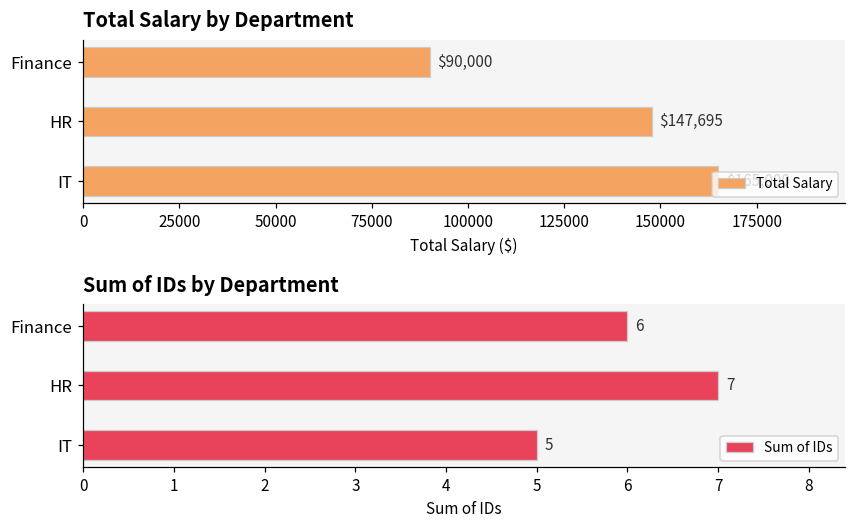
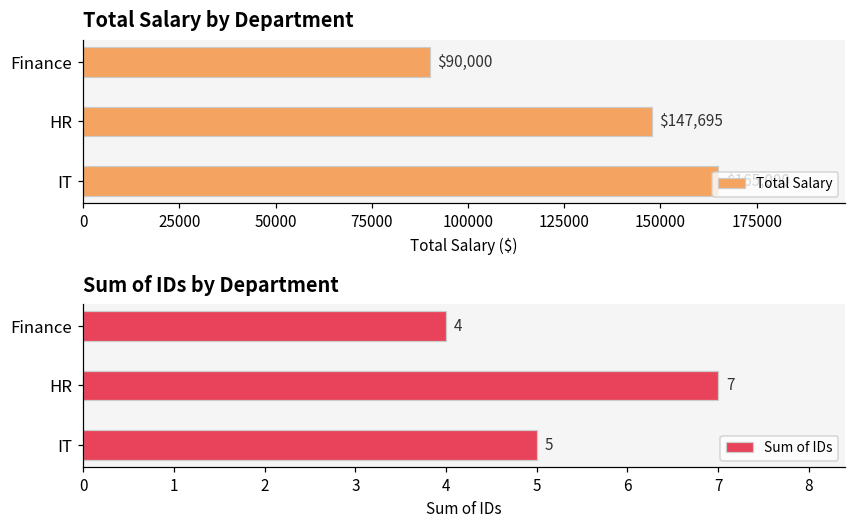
Sum of IDs by Department, Finance: 6 -> 4
